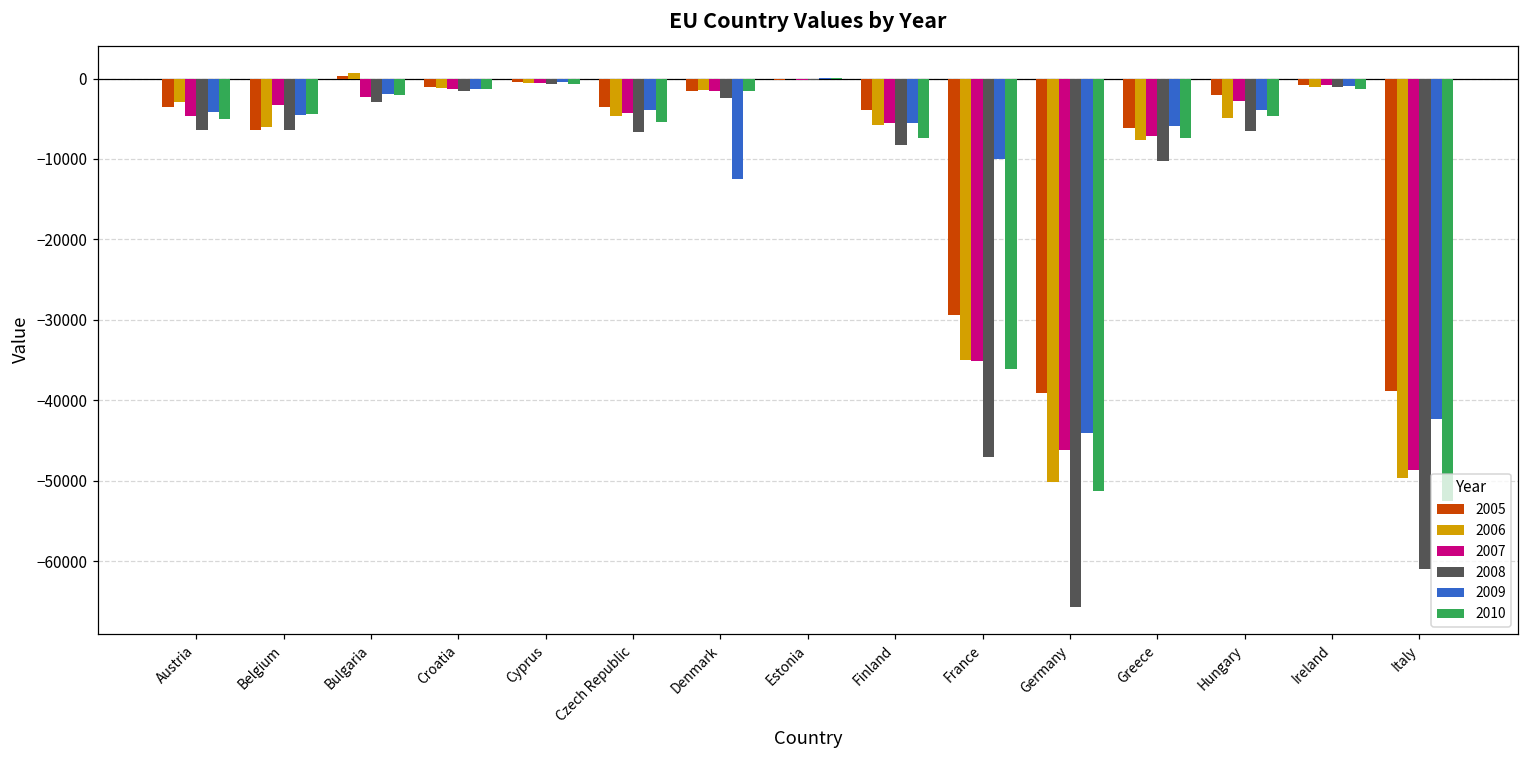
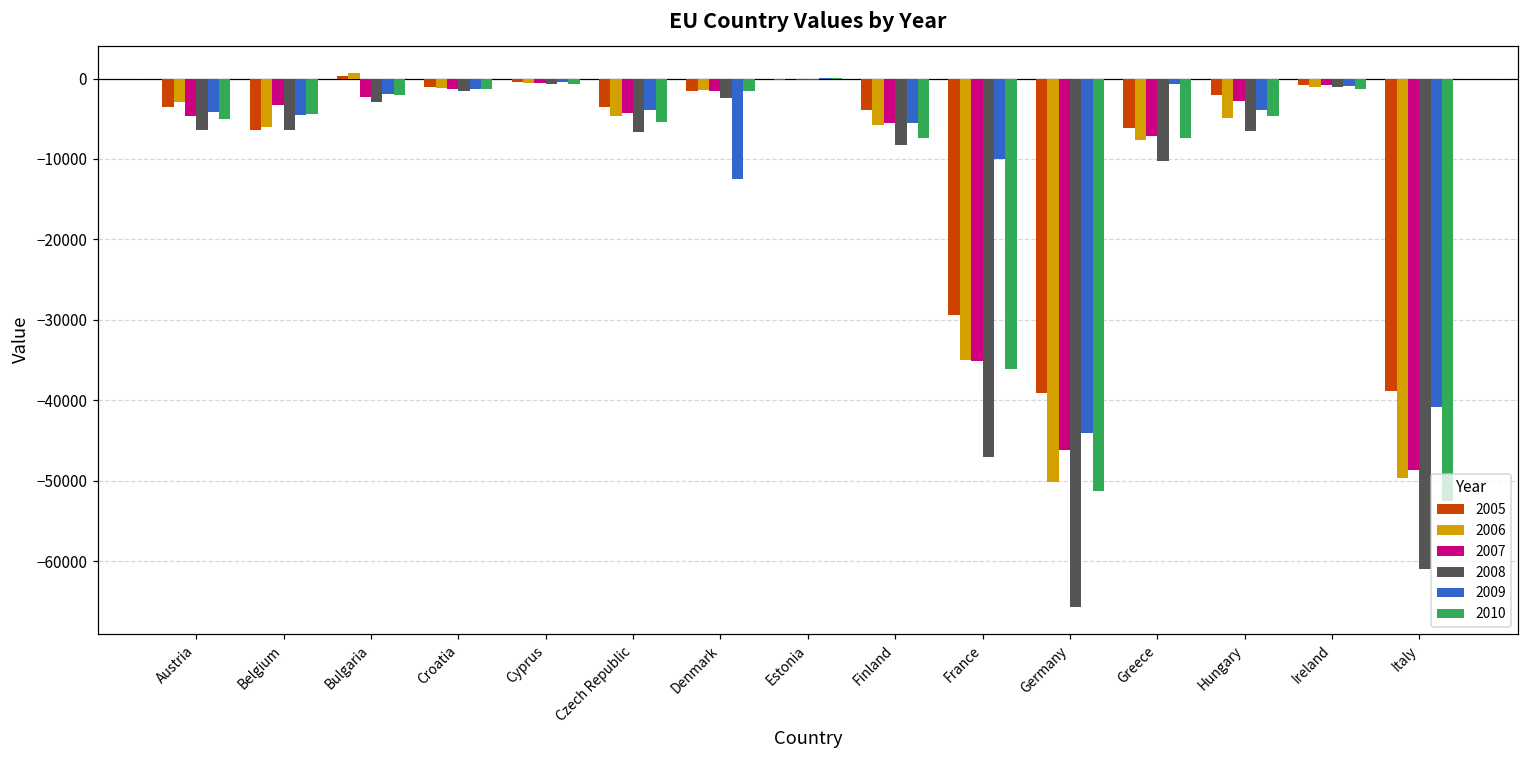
2009, Greece: -6000 -> -1000
2009, Italy: -42000 -> -41000
